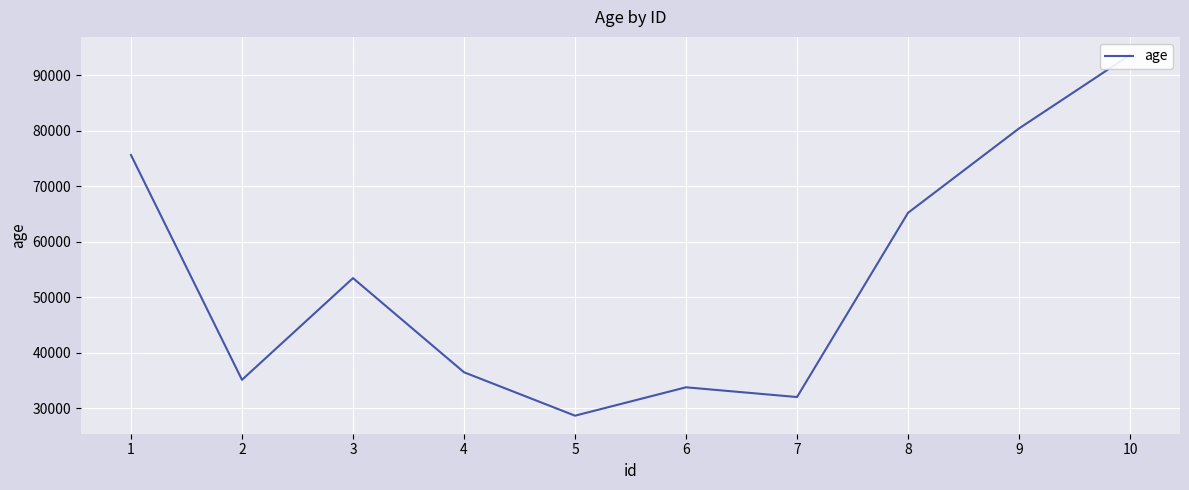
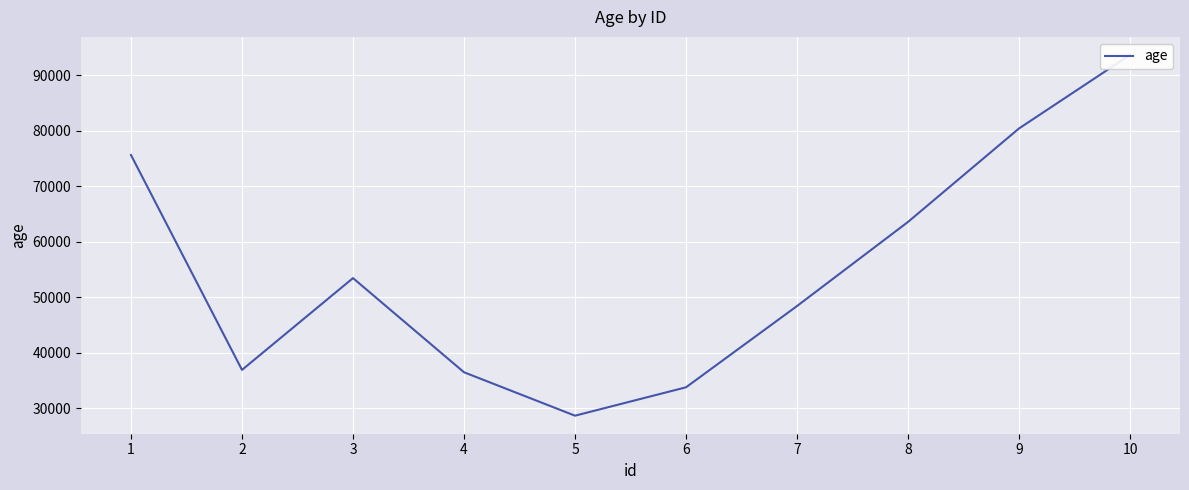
2: 35000 -> 37000
7: 32000 -> 48000
8: 65000 -> 64000
